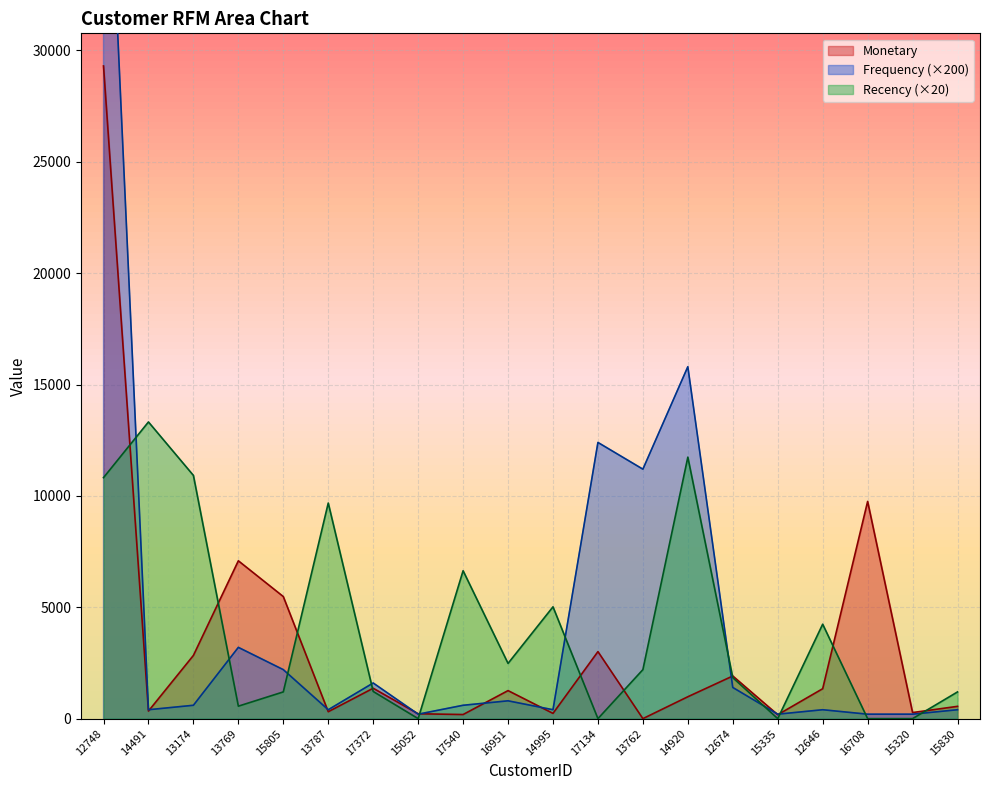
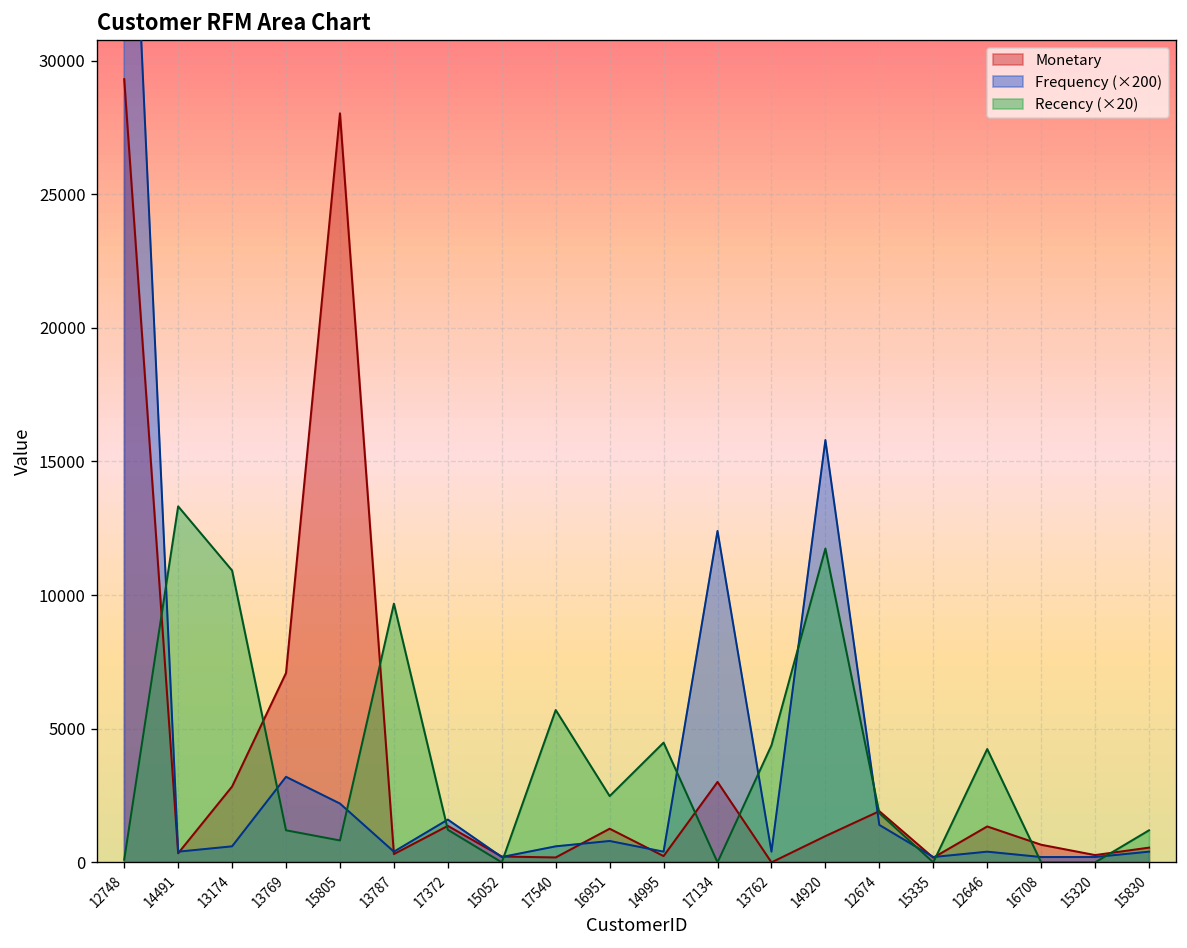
Recency (×20), 12748: 10800 -> 100
Recency (×20), 13769: 600 -> 1200
Monetary, 15805: 5500 -> 28000
Recency (×20), 15805: 1200 -> 800
Recency (×20), 17540: 6600 -> 5700
Recency (×20), 14995: 5000 -> 4500
Frequency (×200), 13762: 11200 -> 400
Recency (×20), 13762: 2200 -> 4400
Monetary, 16708: 9800 -> 700
